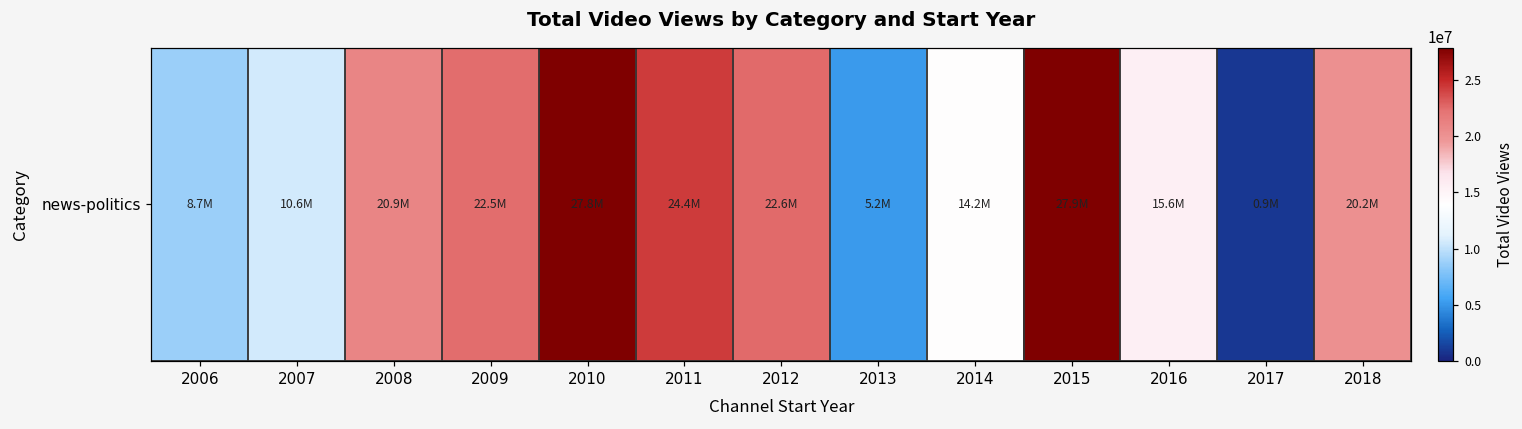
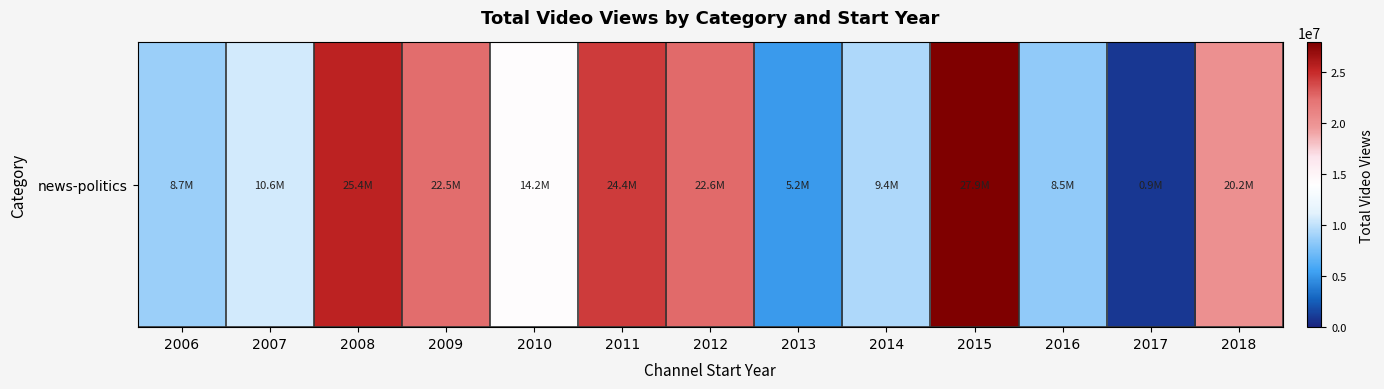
news-politics, 2008: 20.9M -> 25.4M
news-politics, 2010: 27.8M -> 14.2M
news-politics, 2014: 14.2M -> 9.4M
news-politics, 2016: 15.6M -> 8.5M
